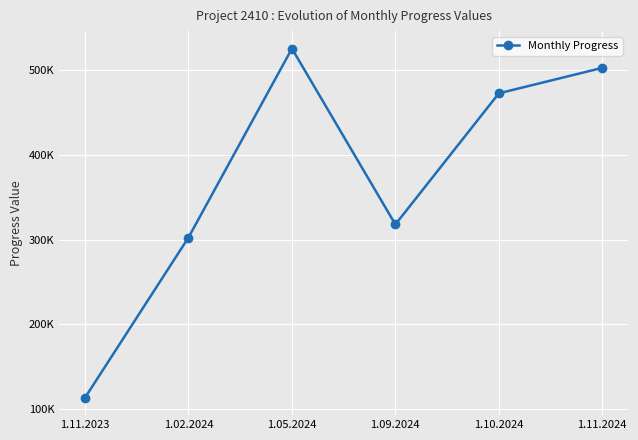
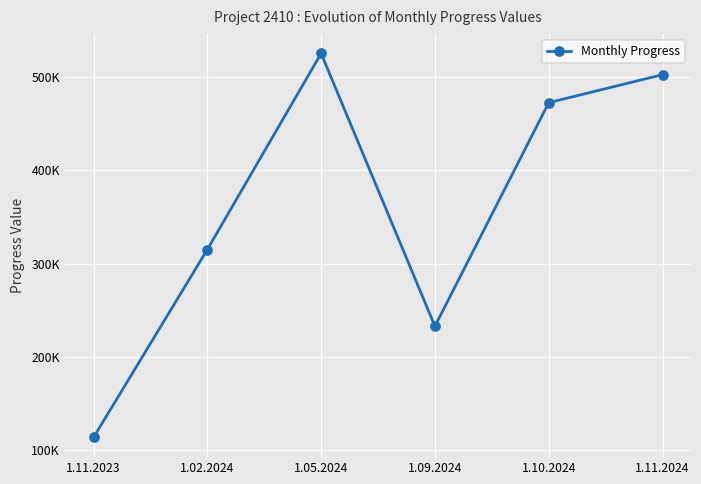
1.02.2024: 300000 -> 320000
1.09.2024: 320000 -> 230000
